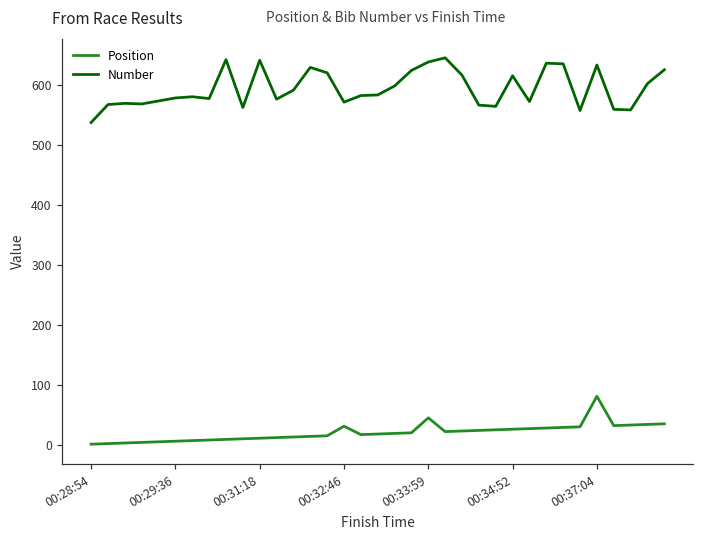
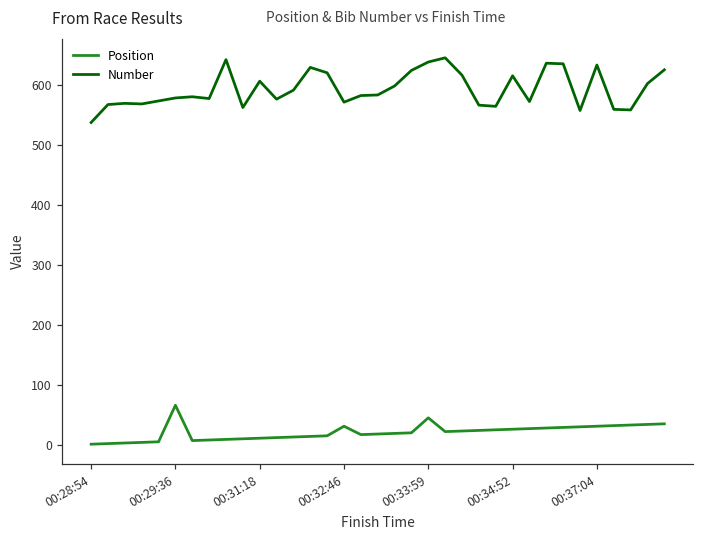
Position, 00:29:36: 10 -> 70
Number, 00:31:18: 640 -> 610
Position, 00:37:04: 80 -> 30
